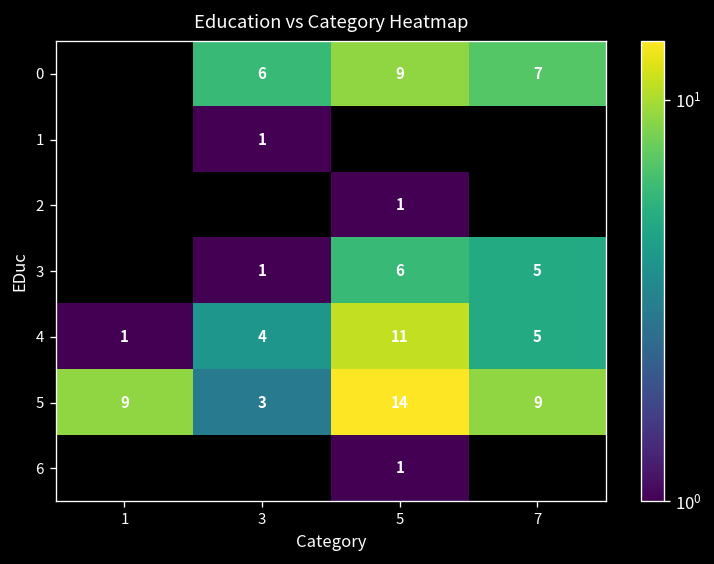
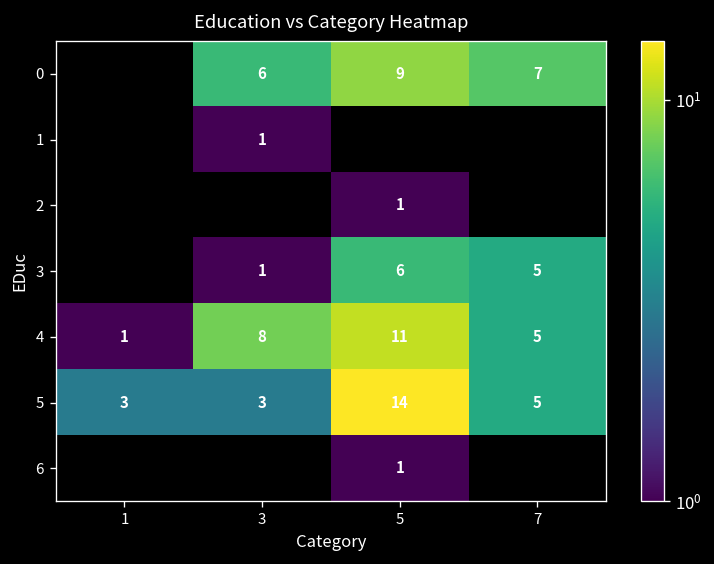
4, 3: 4 -> 8
5, 1: 9 -> 3
5, 7: 9 -> 5
